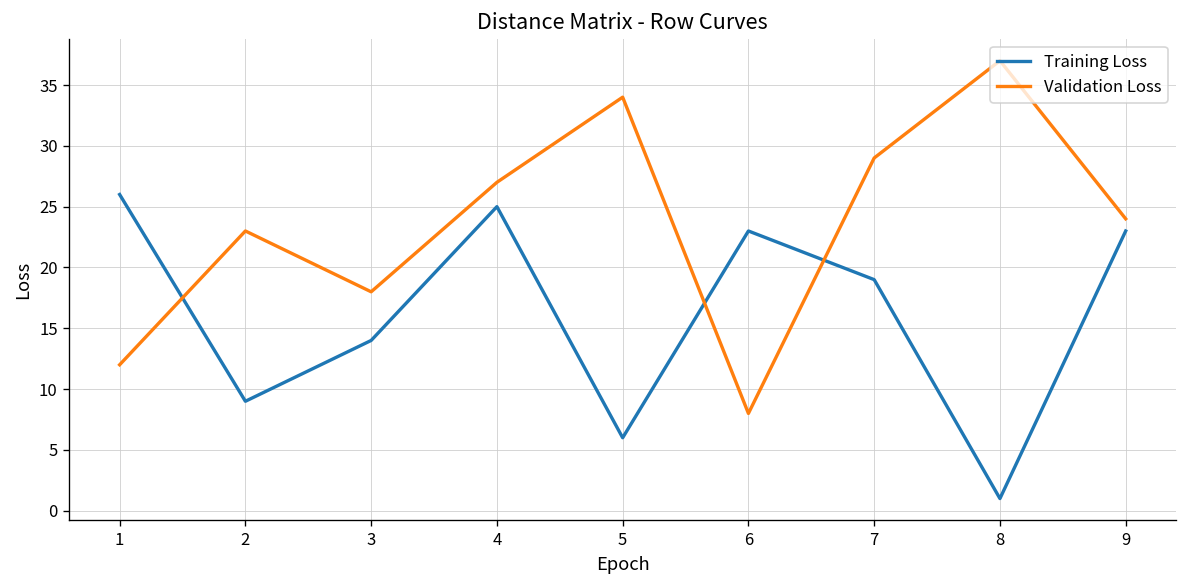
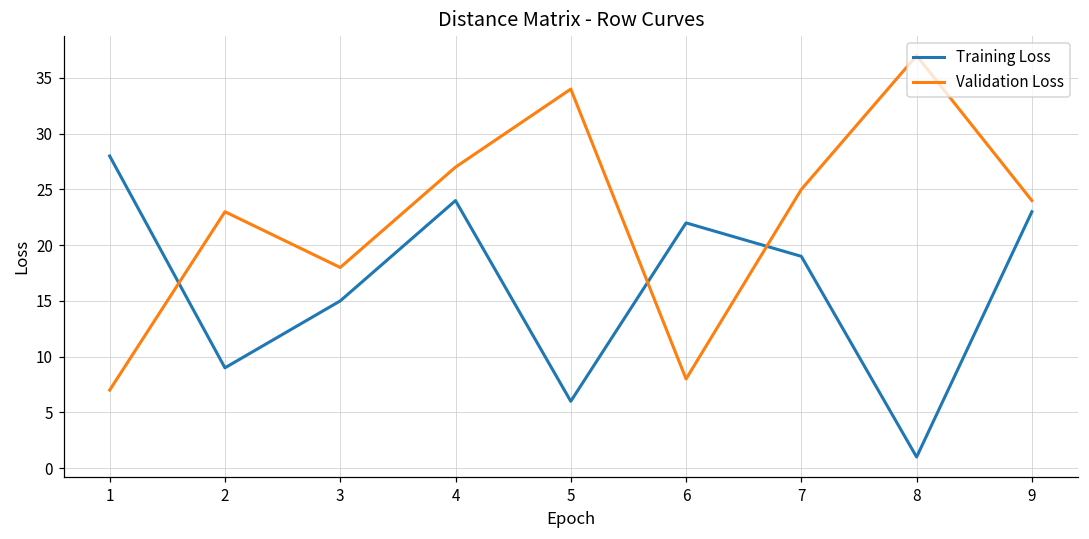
Training Loss, 1: 26 -> 28
Validation Loss, 1: 12 -> 7
Training Loss, 3: 14 -> 15
Training Loss, 4: 25 -> 24
Training Loss, 6: 23 -> 22
Validation Loss, 7: 29 -> 25
